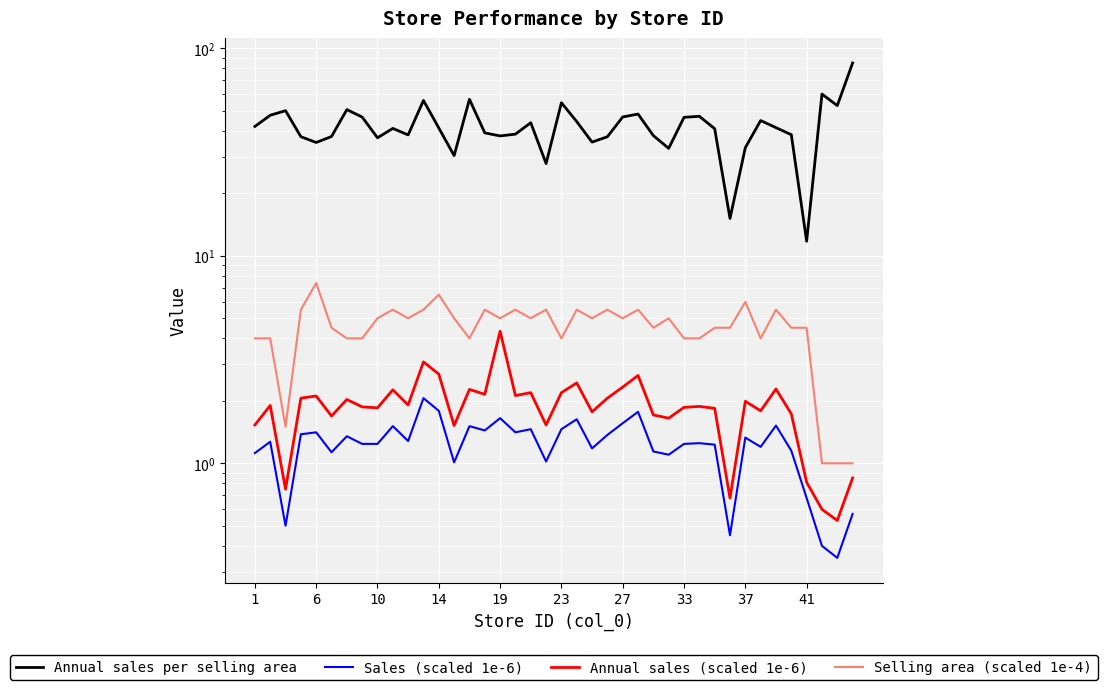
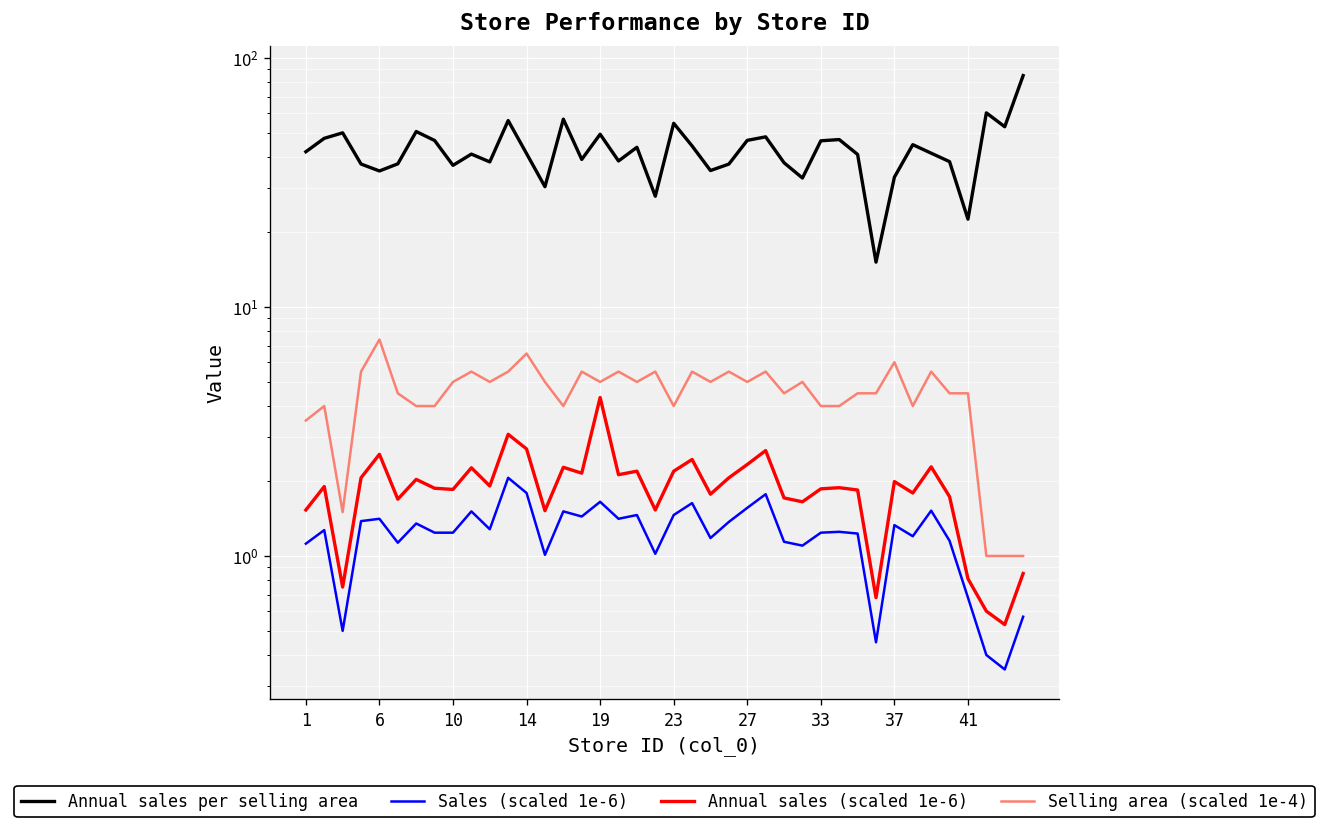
Selling area (scaled 1e-4), 1: 4.0 -> 3.5
Annual sales (scaled 1e-6), 6: 2.1 -> 2.6
Annual sales per selling area, 19: 38 -> 49
Annual sales per selling area, 41: 12 -> 23
